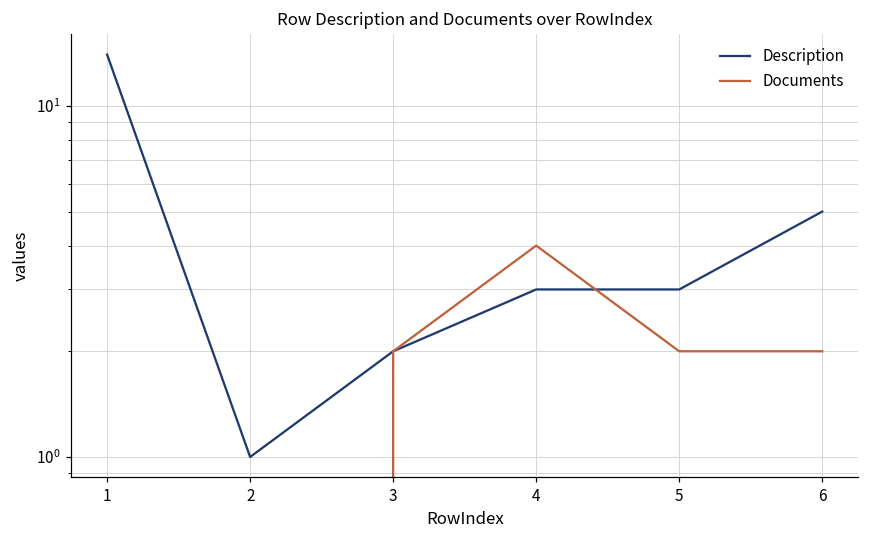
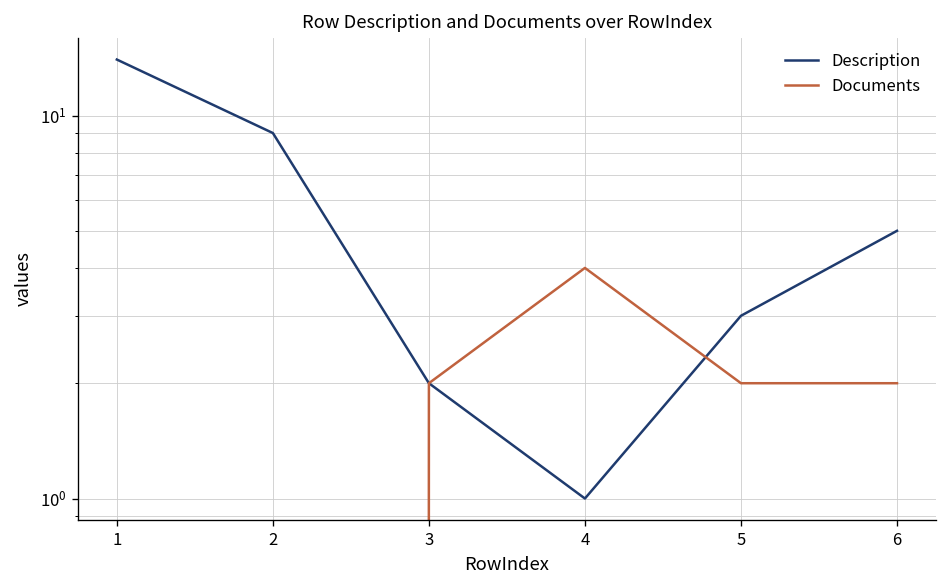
Description, 2: 1 -> 9
Description, 4: 3 -> 1
